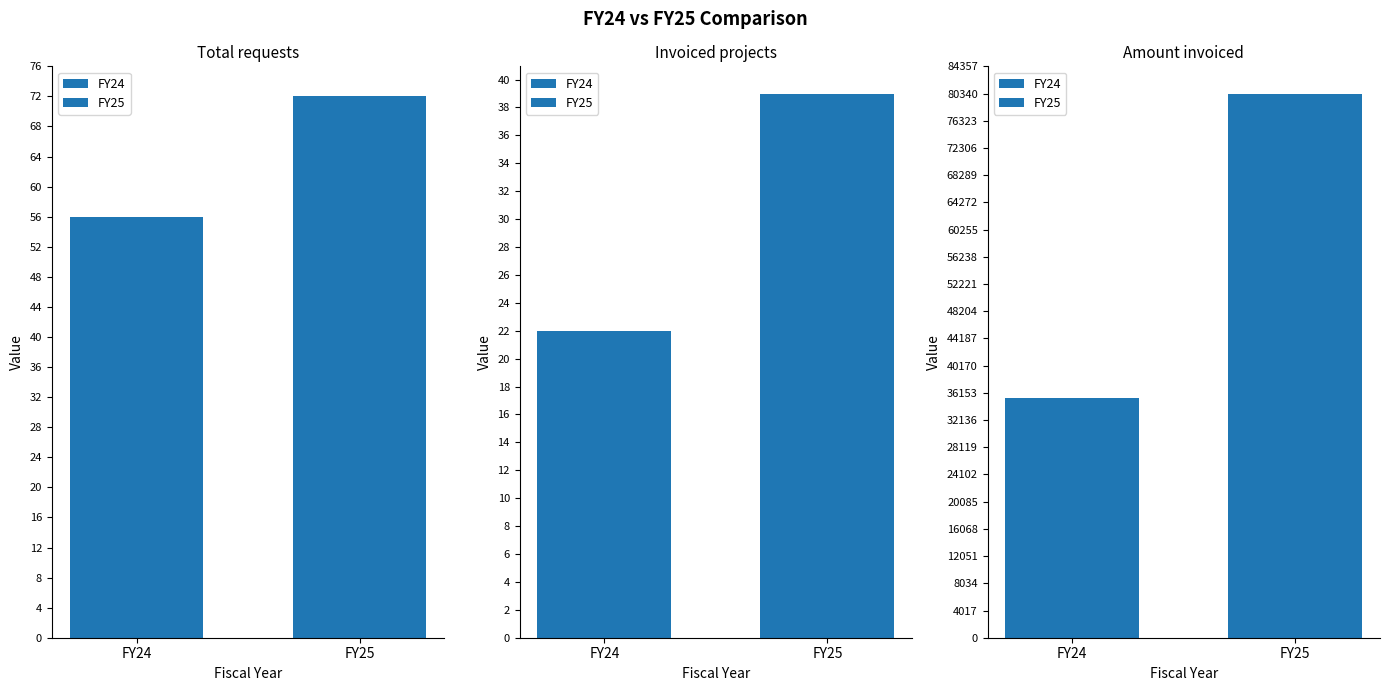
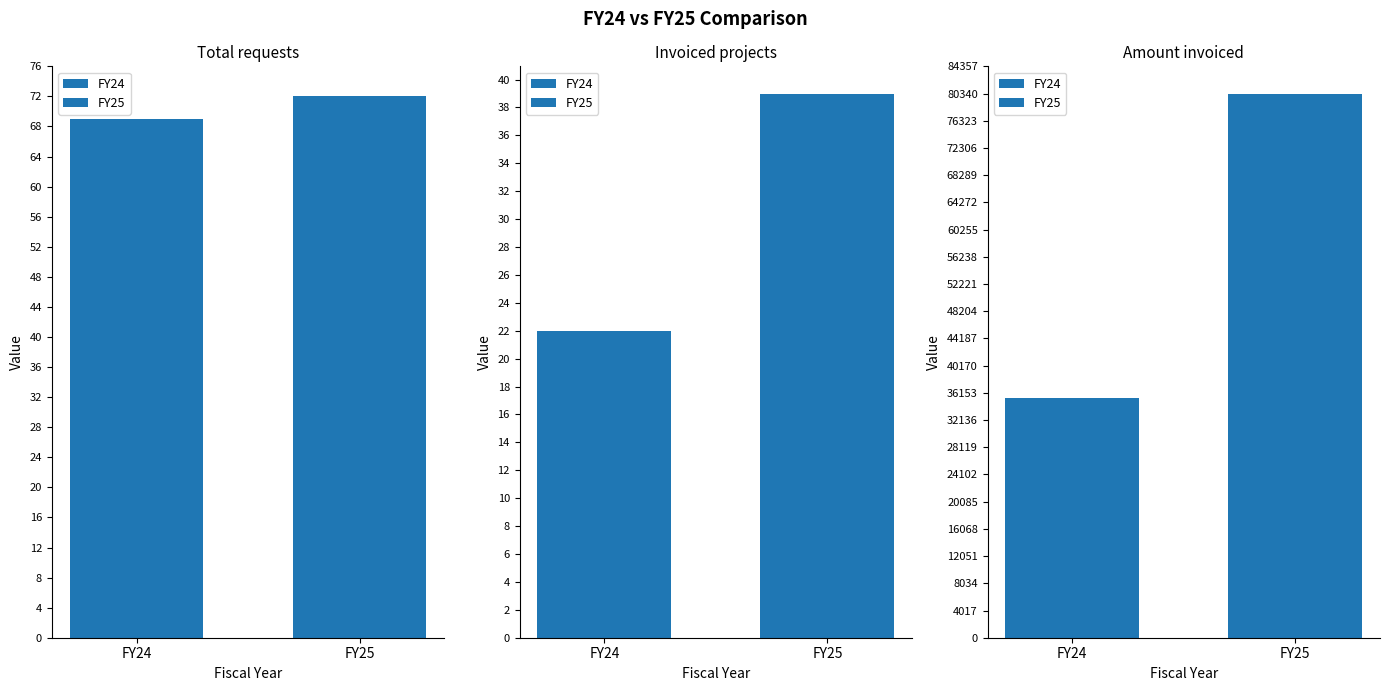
Total requests, FY24: 56 -> 69
